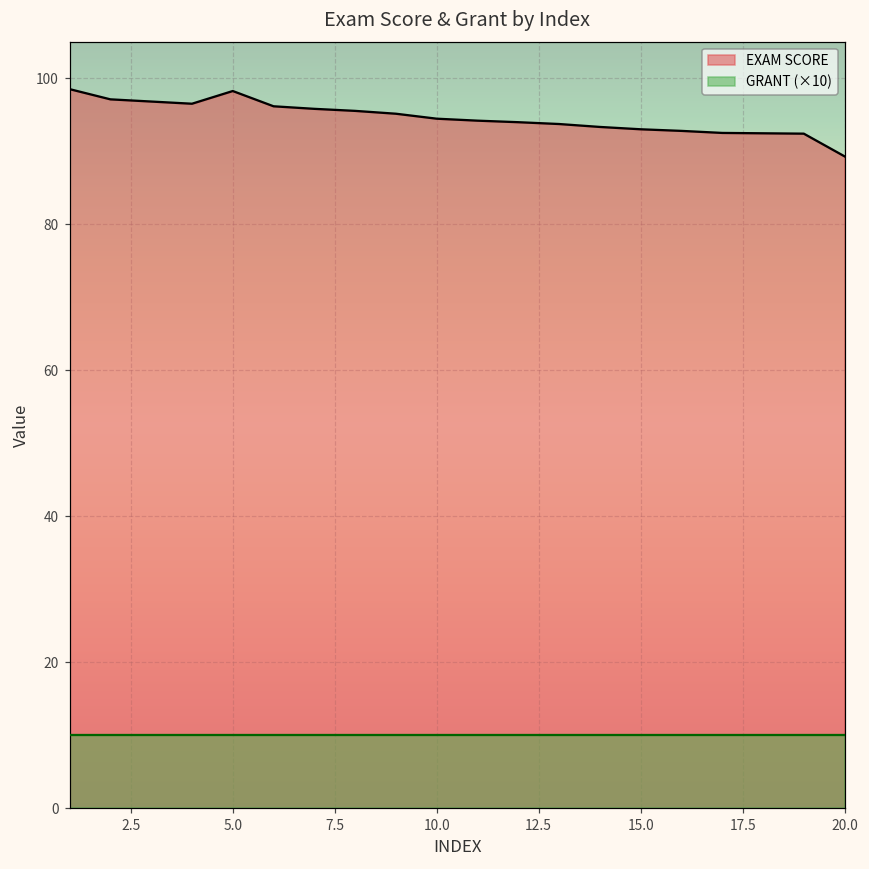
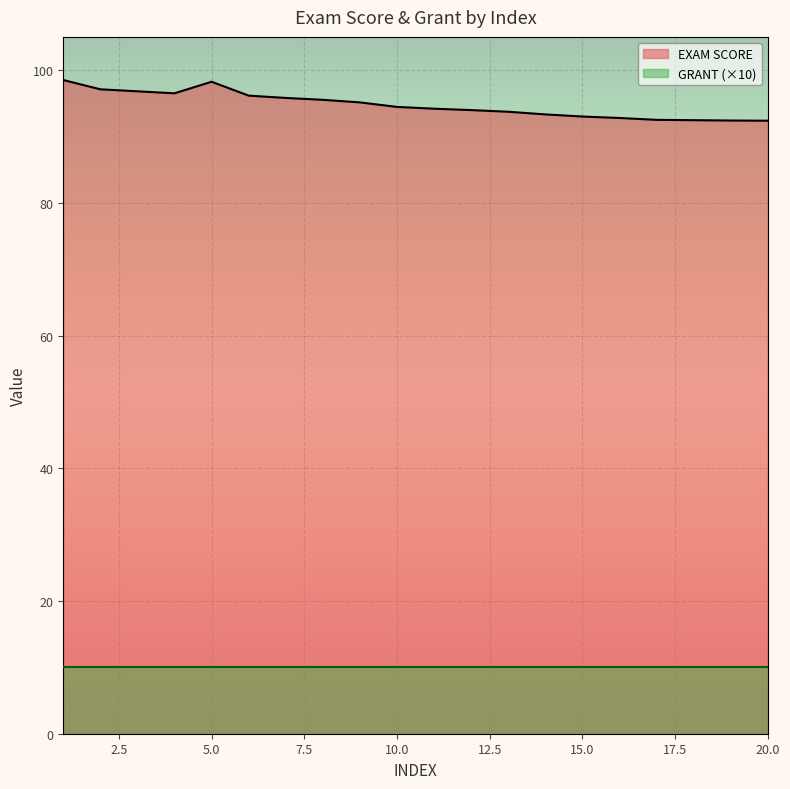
EXAM SCORE, 20.0: 89 -> 92
